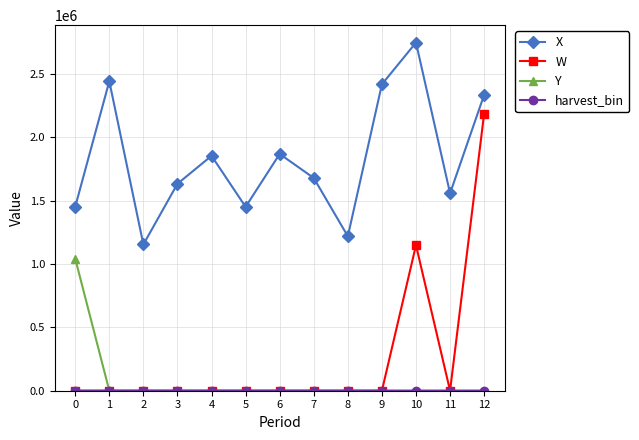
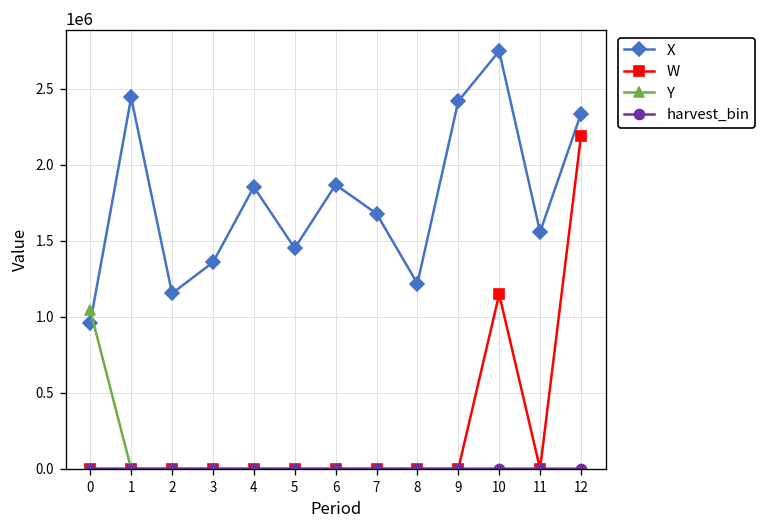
X, 0: 1450000 -> 960000
X, 3: 1630000 -> 1360000
